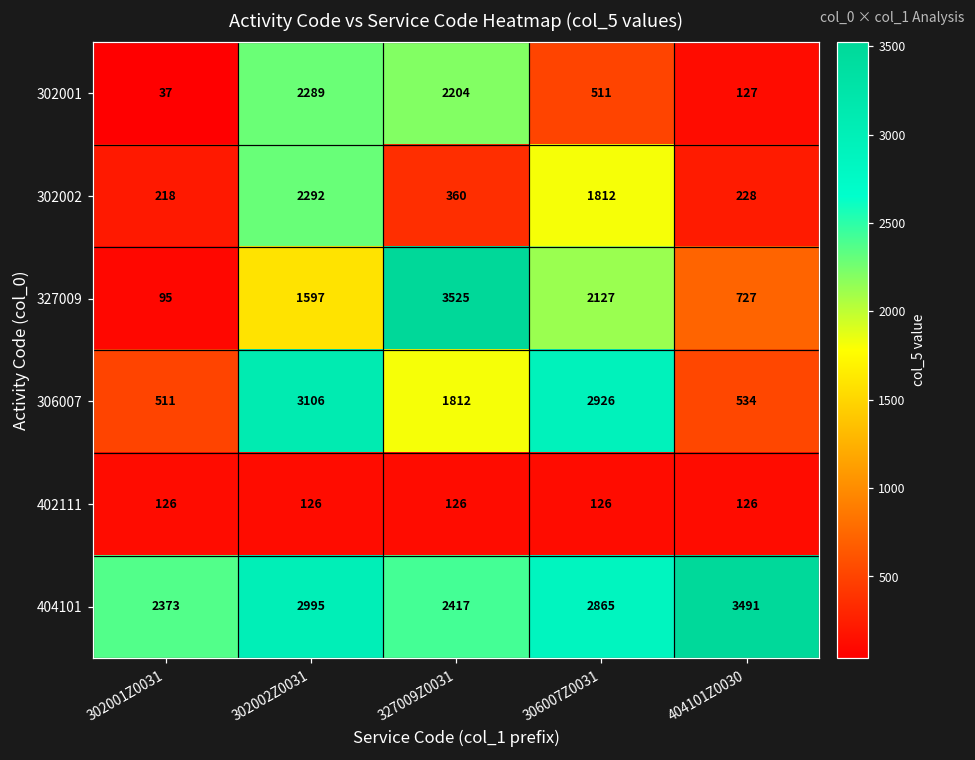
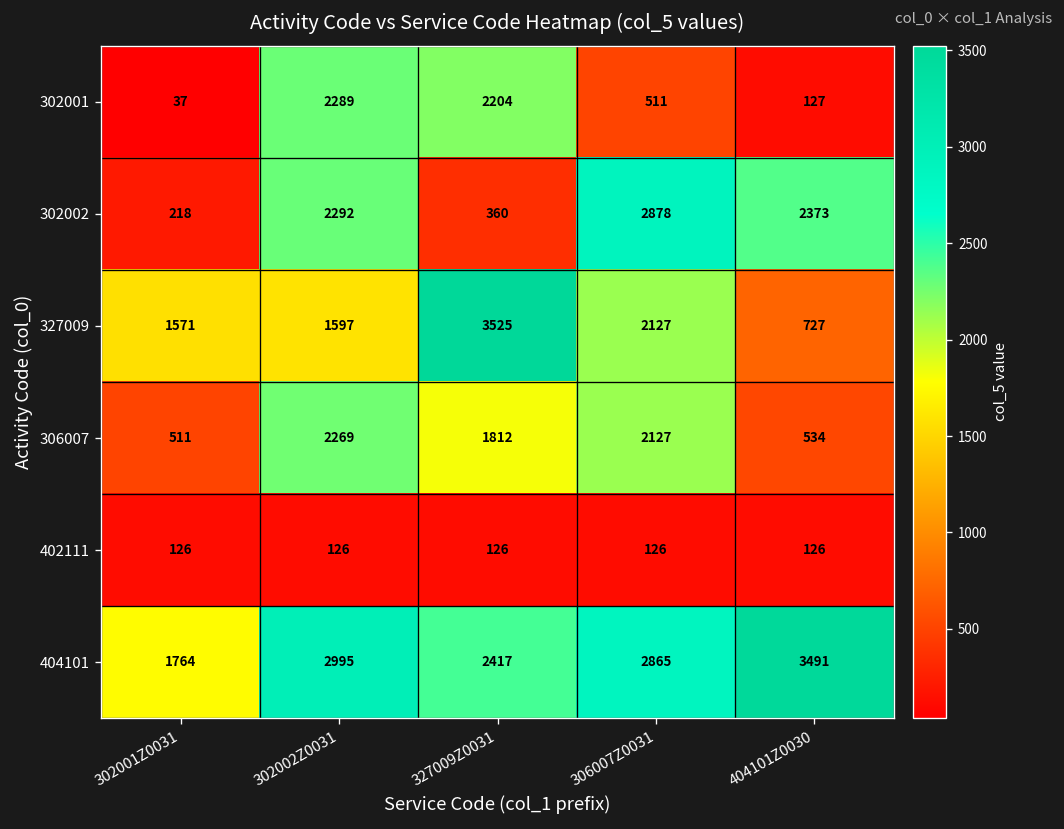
302002, 306007Z0031: 1812 -> 2878
302002, 404101Z0030: 228 -> 2373
327009, 302001Z0031: 95 -> 1571
306007, 302002Z0031: 3106 -> 2269
306007, 306007Z0031: 2926 -> 2127
404101, 302001Z0031: 2373 -> 1764
